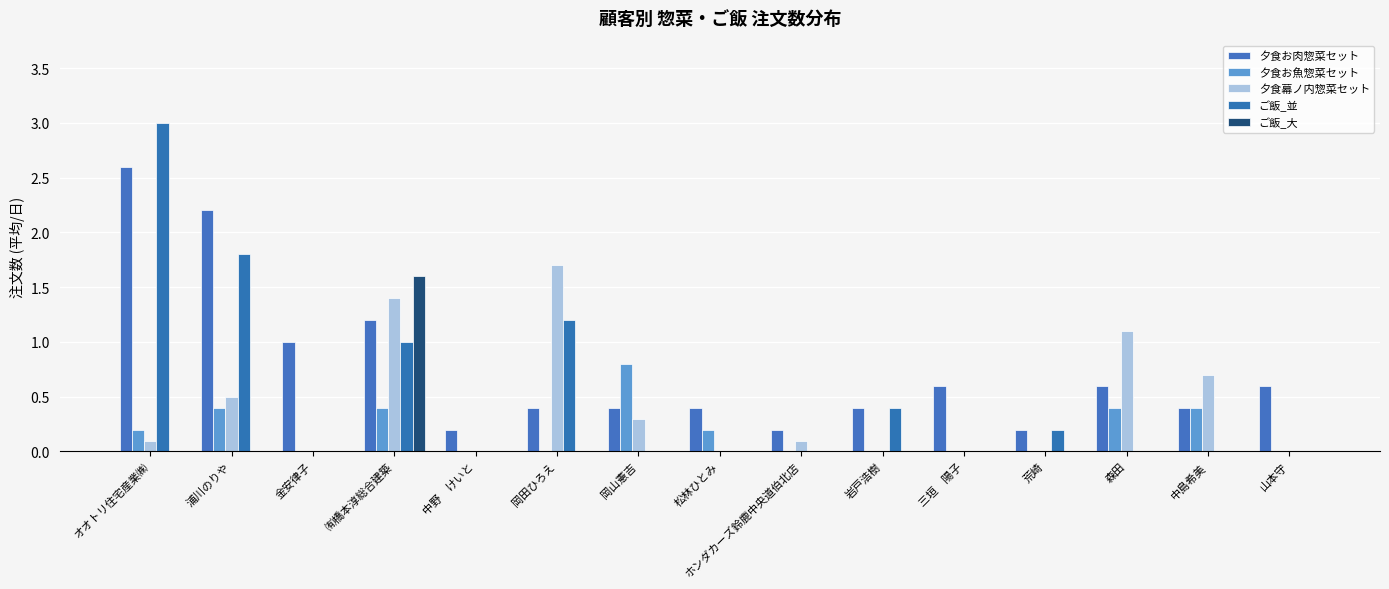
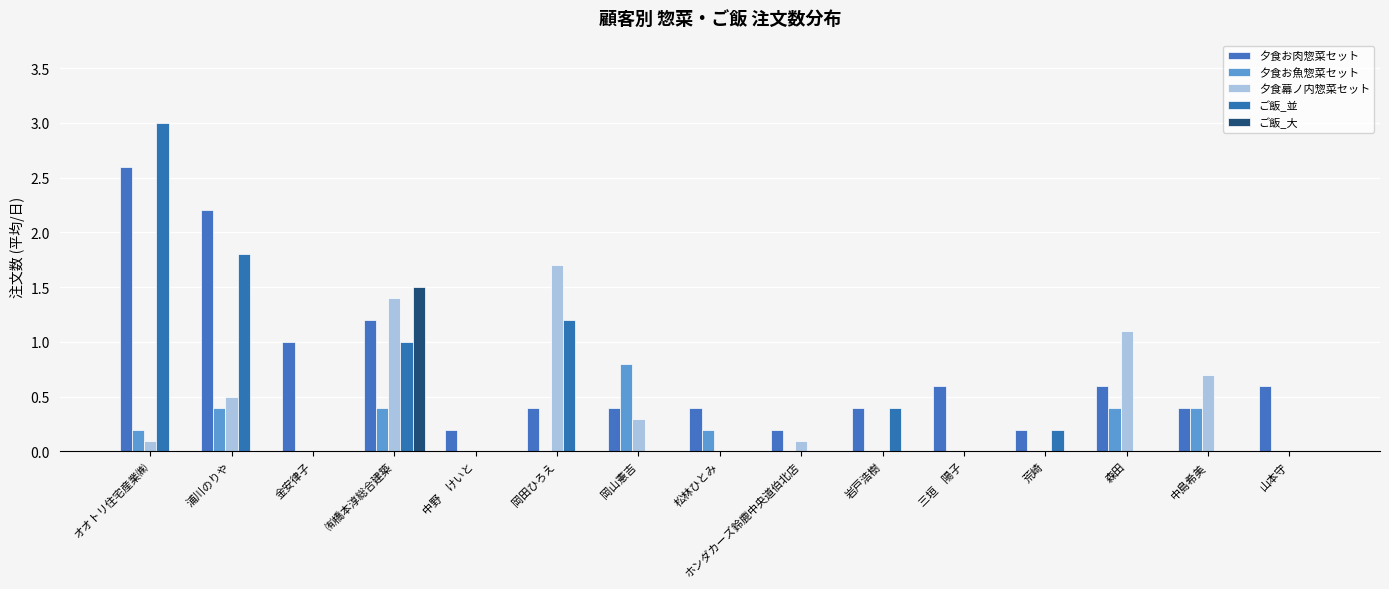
ご飯_大, ㈲橋本淳総合建築: 1.6 -> 1.5
